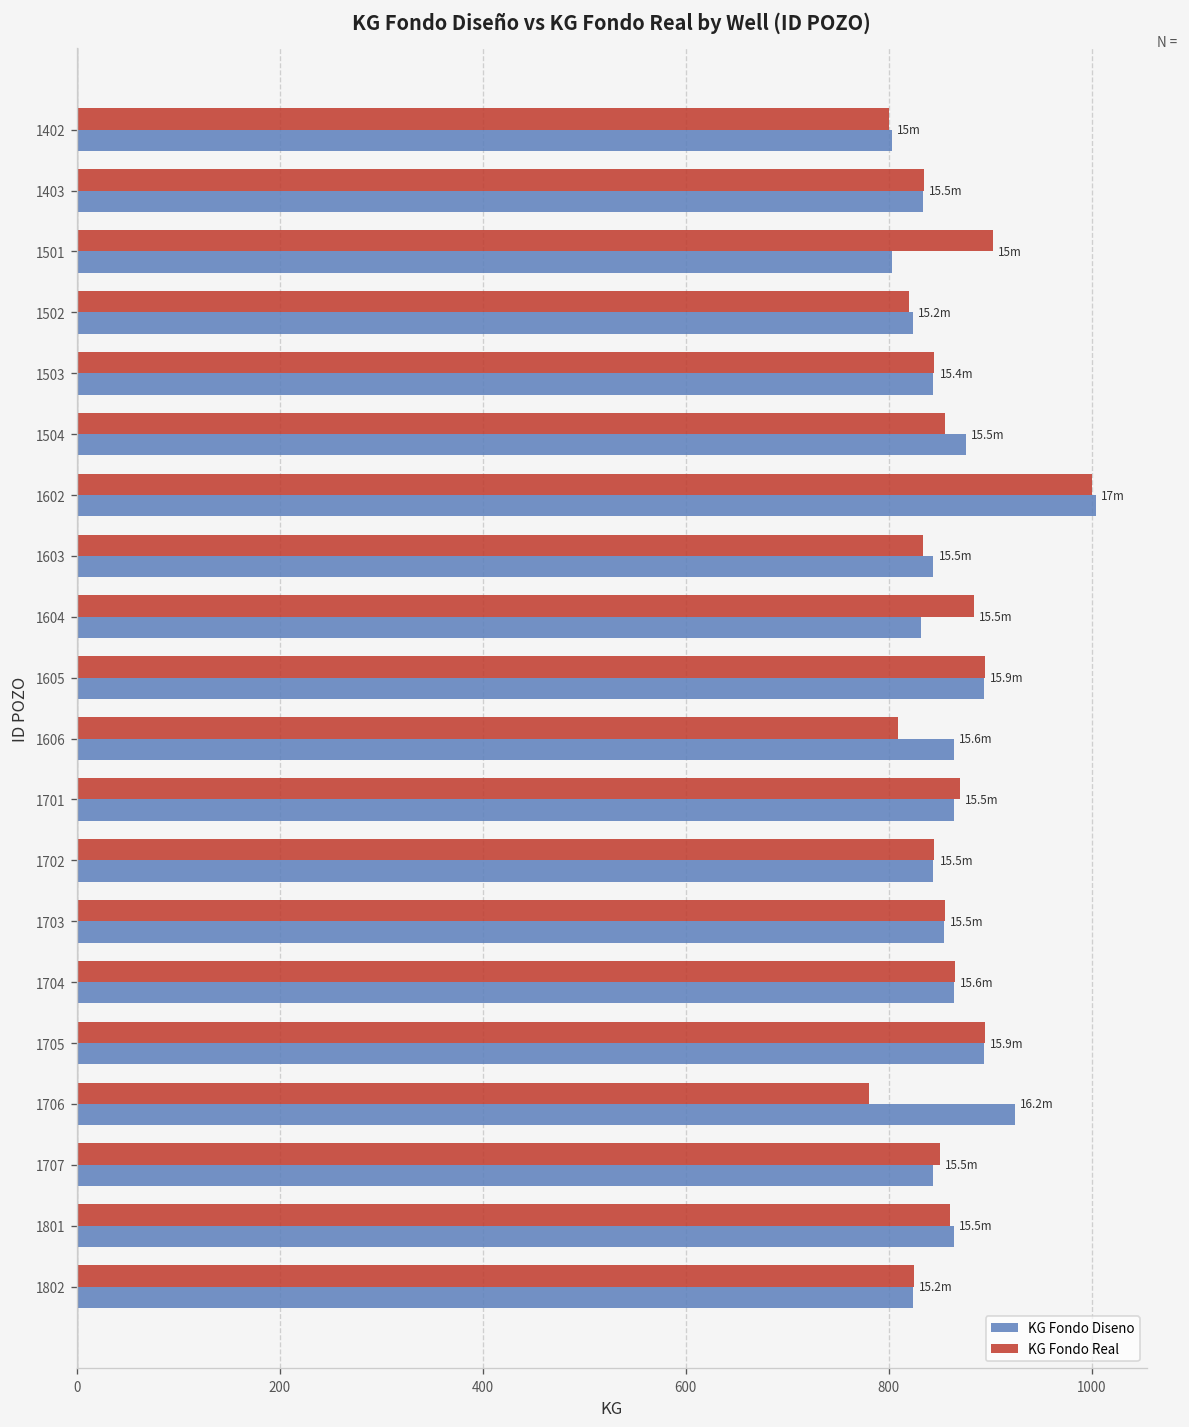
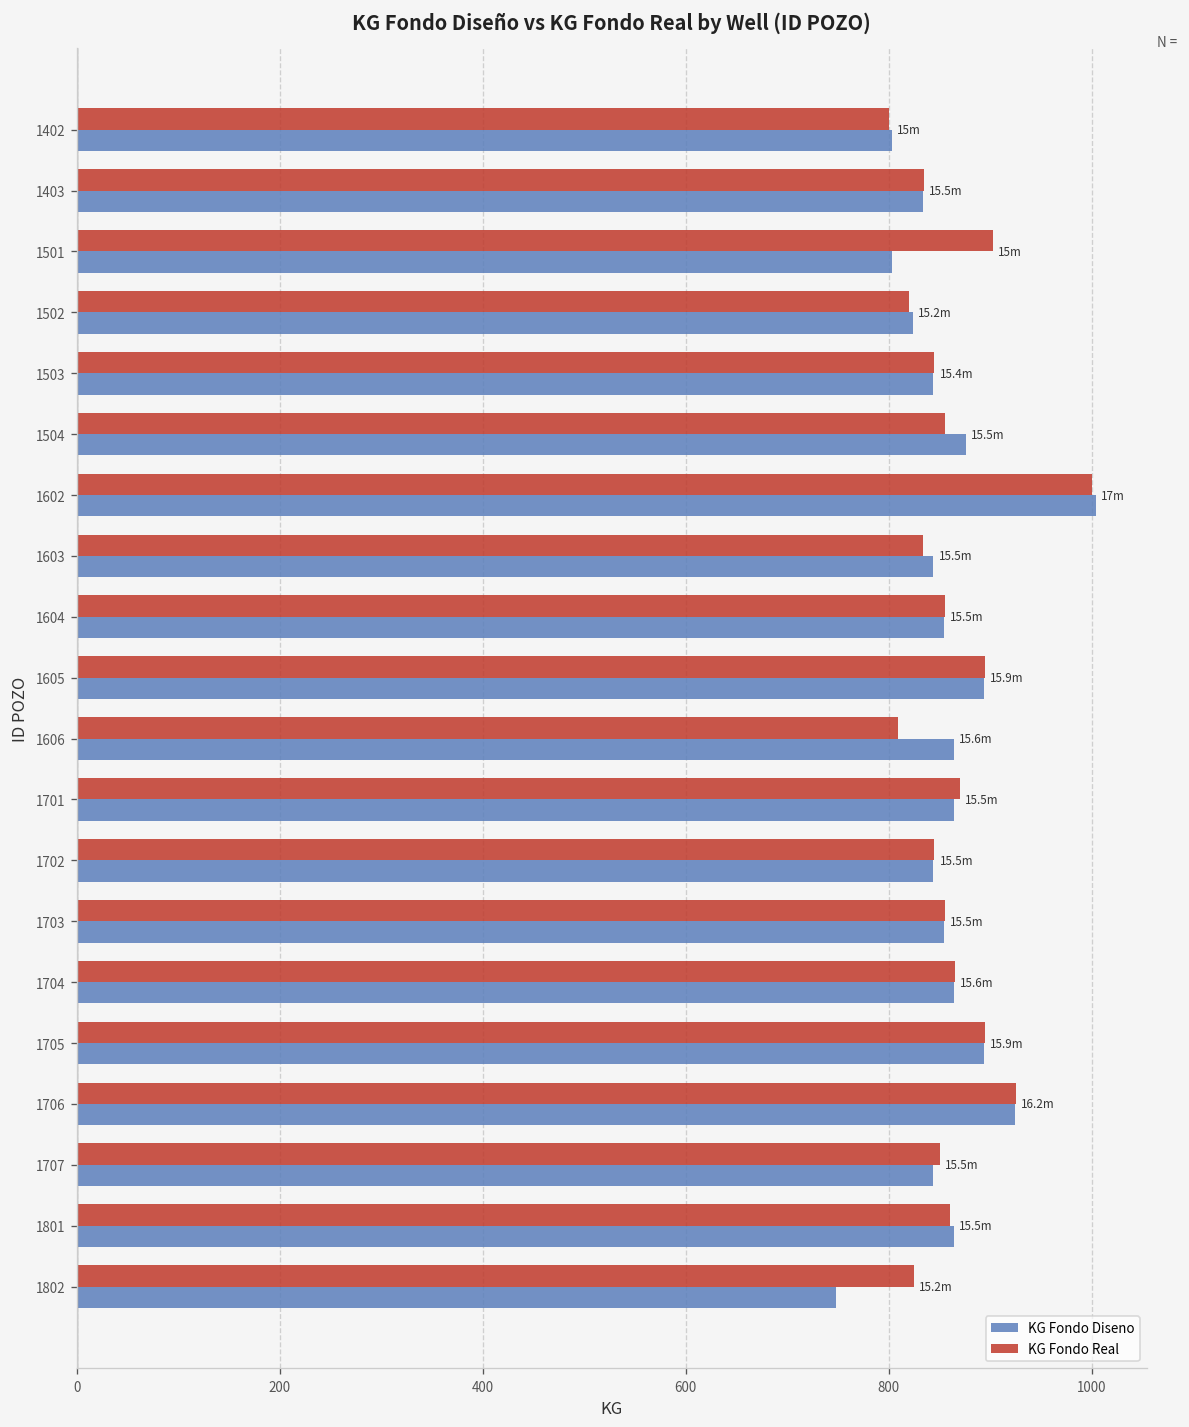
KG Fondo Real, 1604: 880 -> 860
KG Fondo Diseno, 1604: 830 -> 850
KG Fondo Real, 1706: 780 -> 930
KG Fondo Diseno, 1802: 820 -> 750
